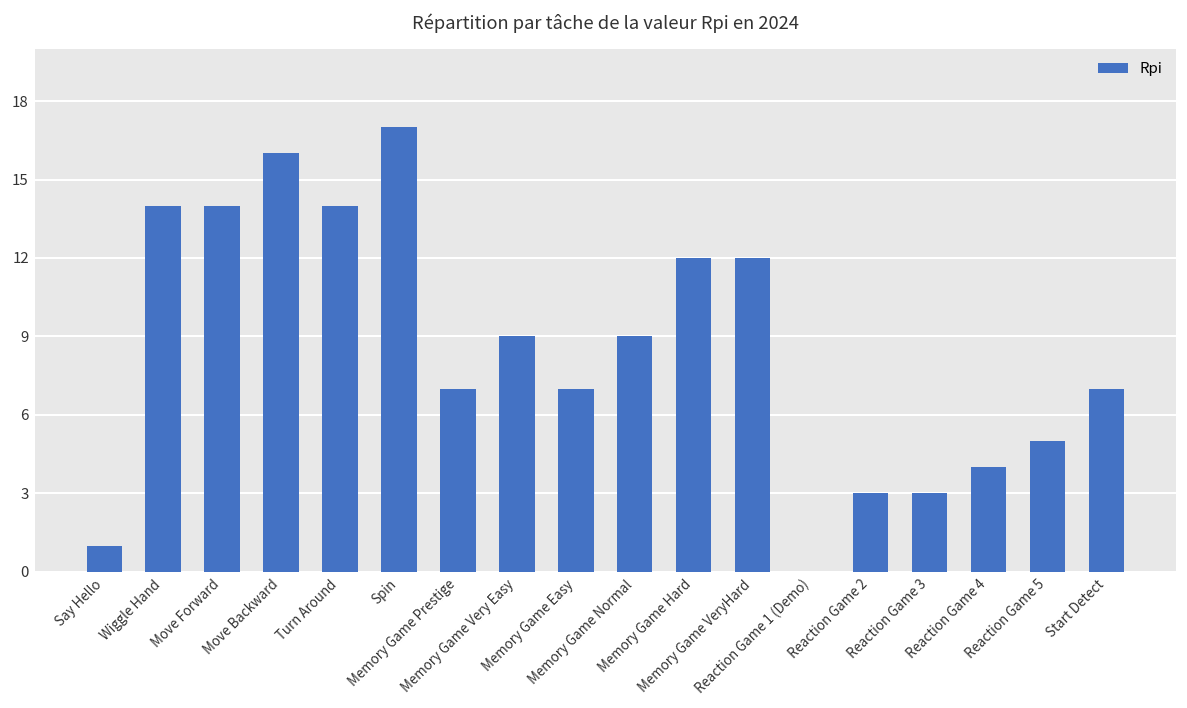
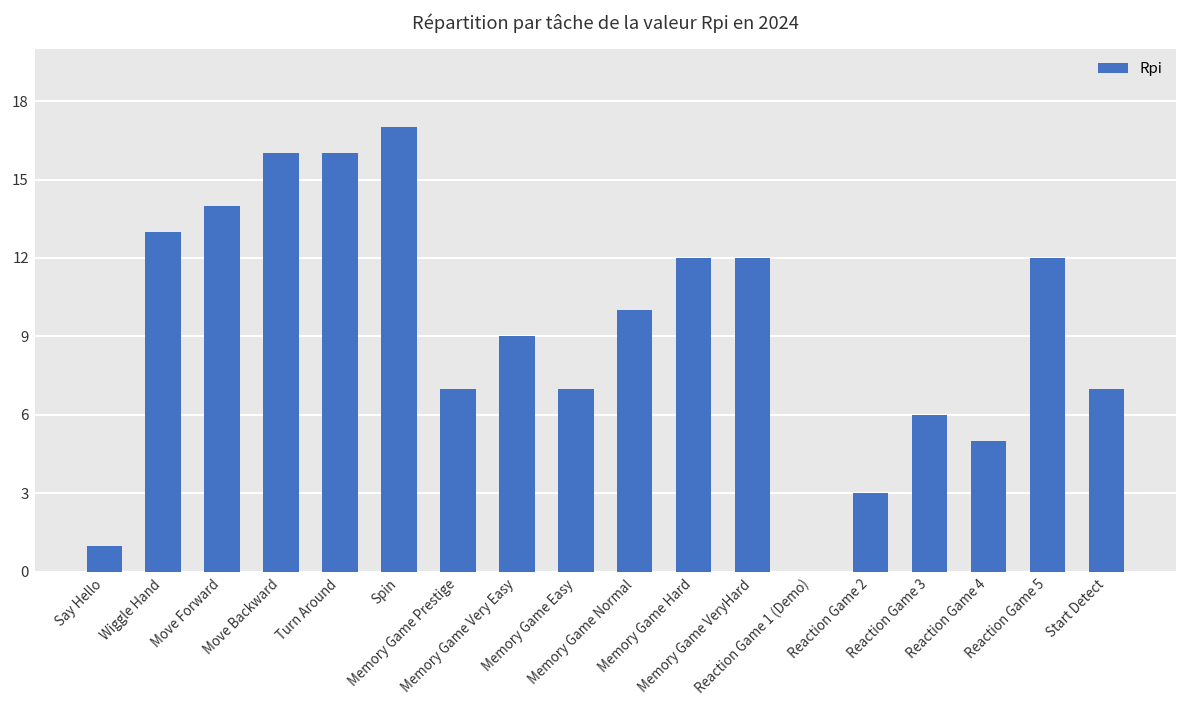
Wiggle Hand: 14 -> 13
Turn Around: 14 -> 16
Memory Game Normal: 9 -> 10
Reaction Game 3: 3 -> 6
Reaction Game 4: 4 -> 5
Reaction Game 5: 5 -> 12
